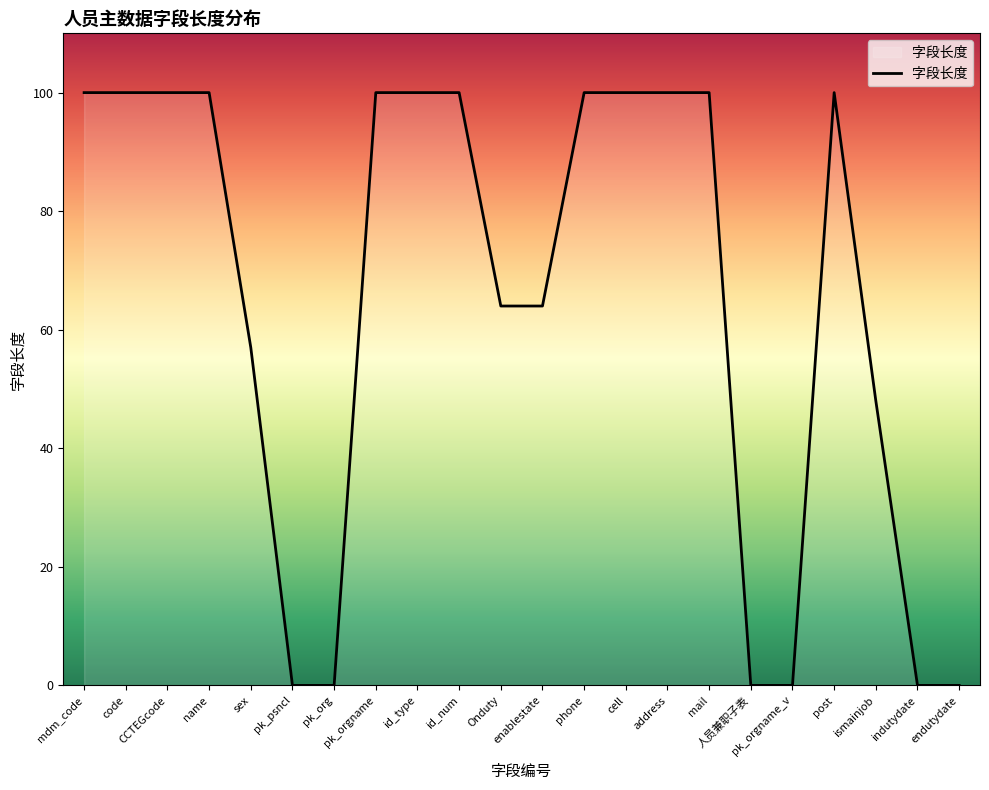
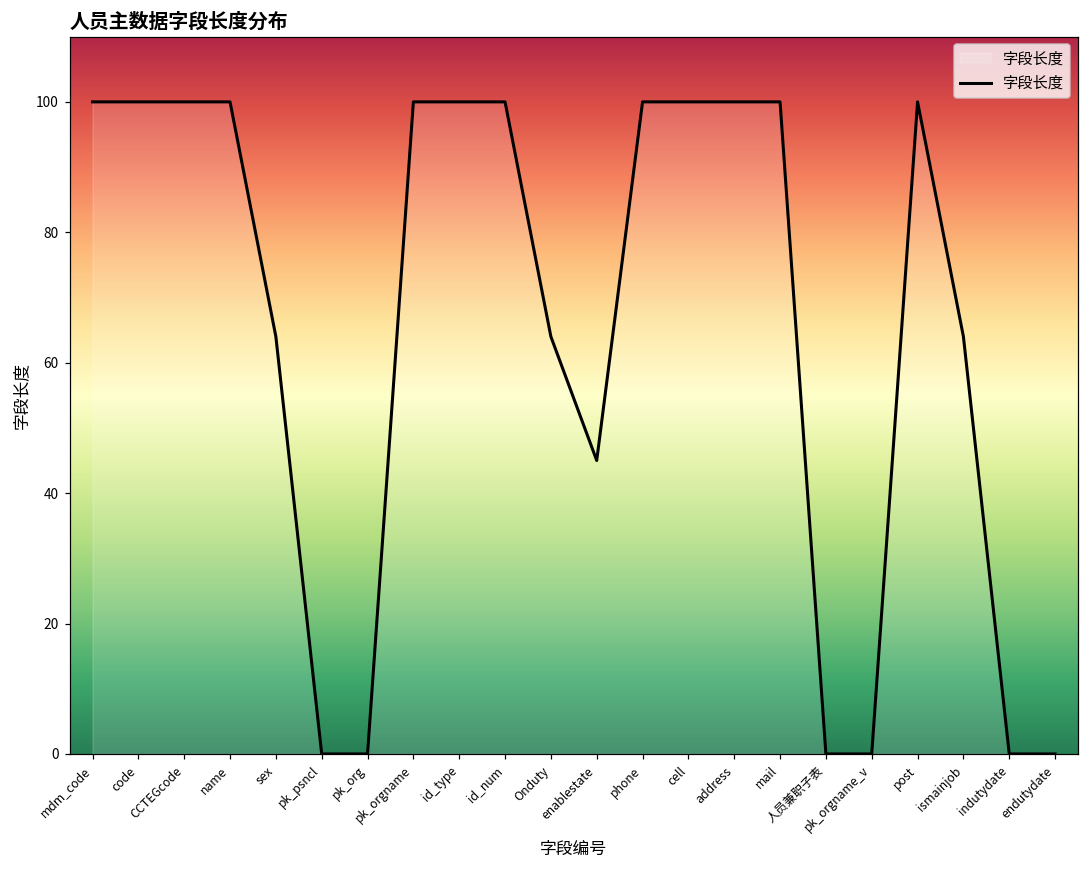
sex: 57 -> 64
enablestate: 64 -> 45
ismainjob: 48 -> 64
